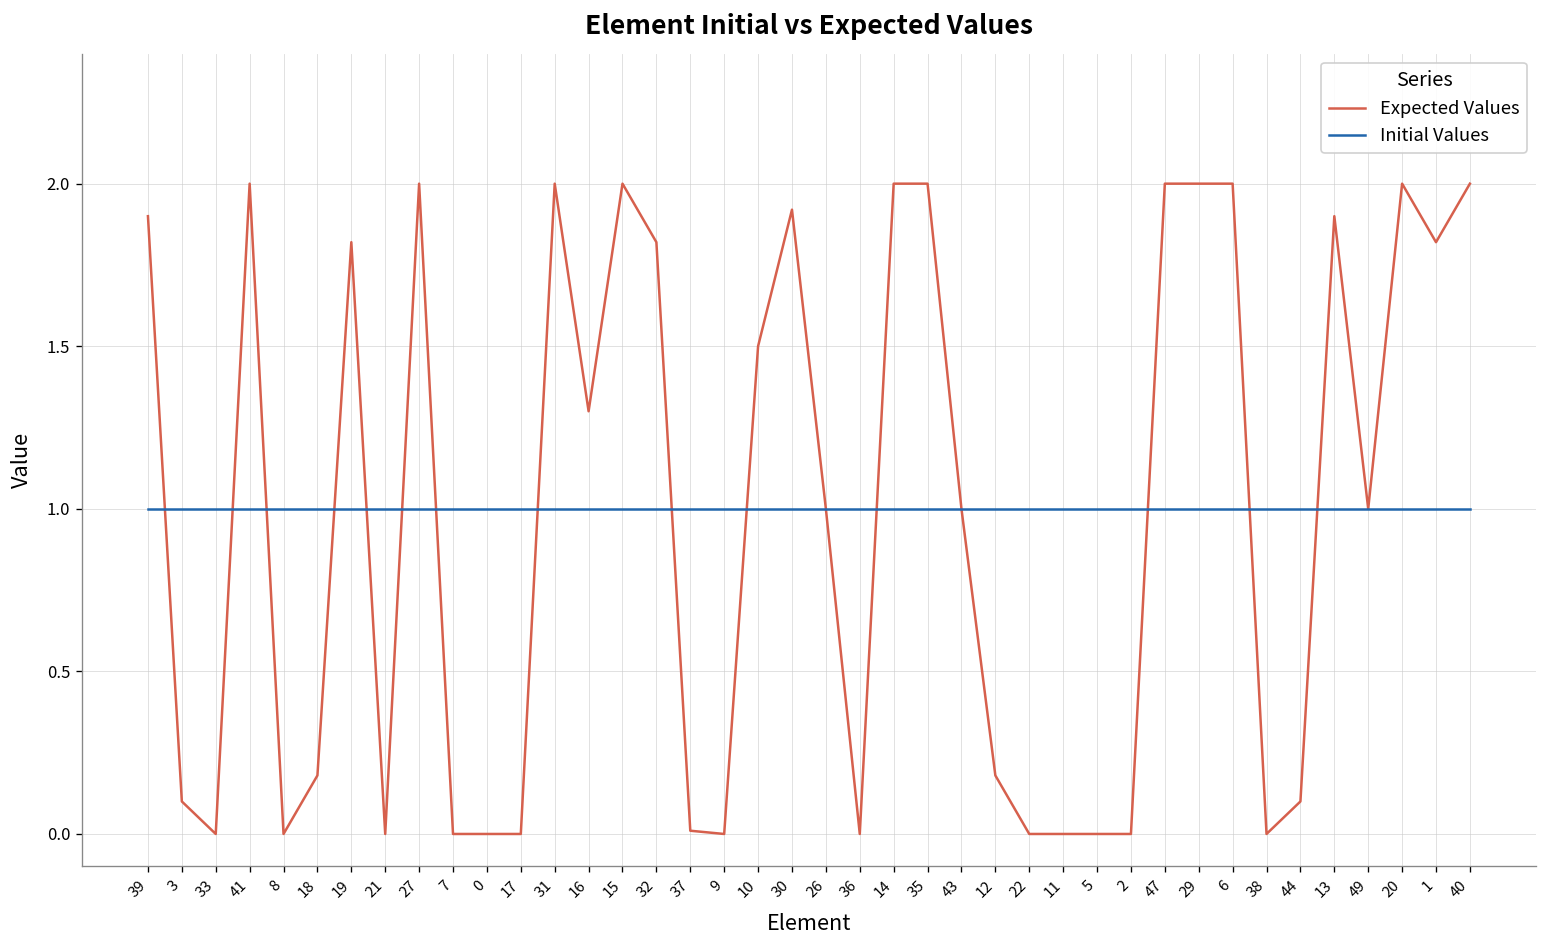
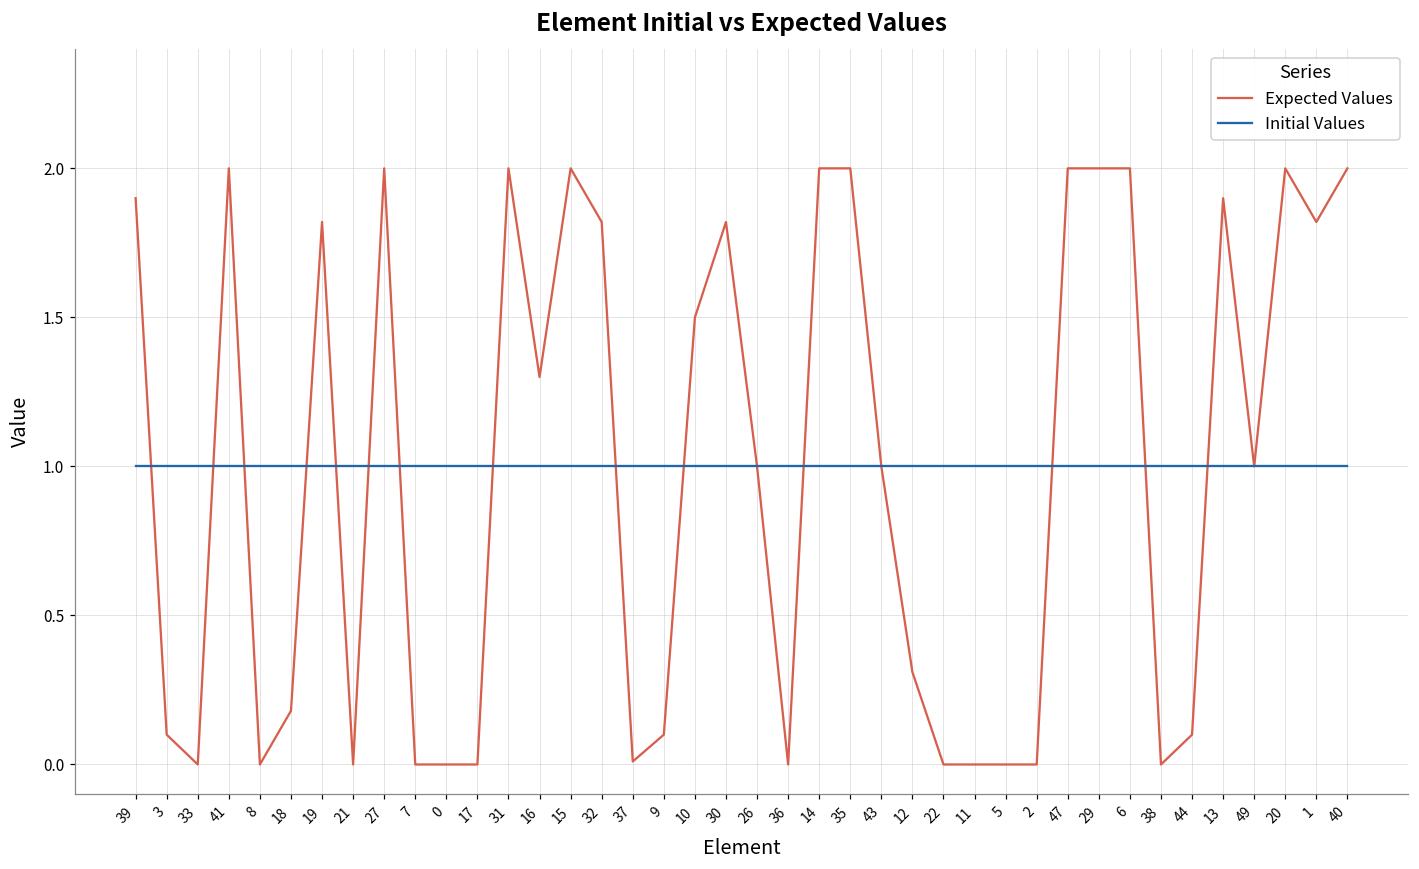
Expected Values, 9: 0.0 -> 0.1
Expected Values, 30: 1.92 -> 1.82
Expected Values, 12: 0.18 -> 0.31
